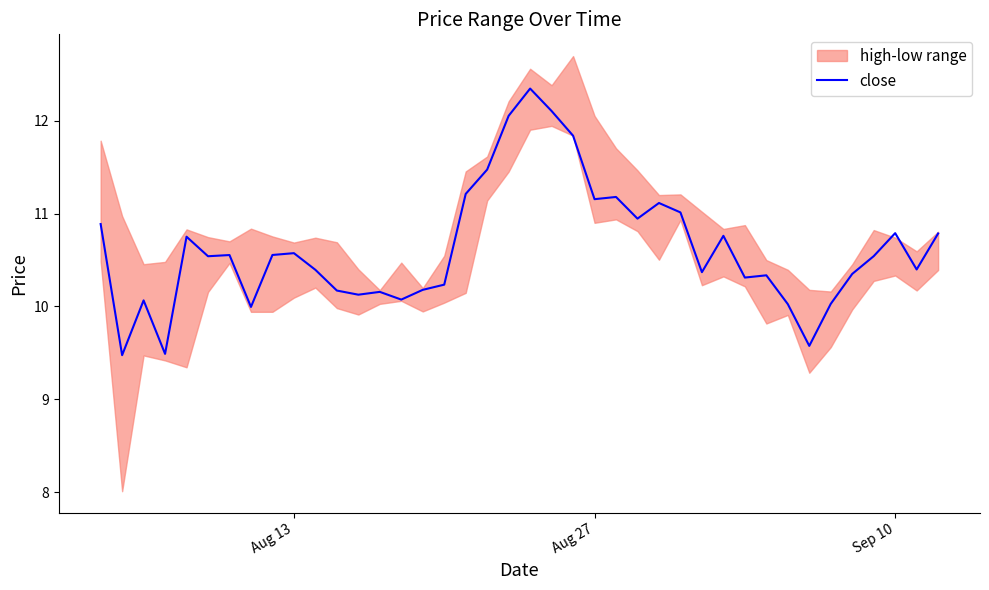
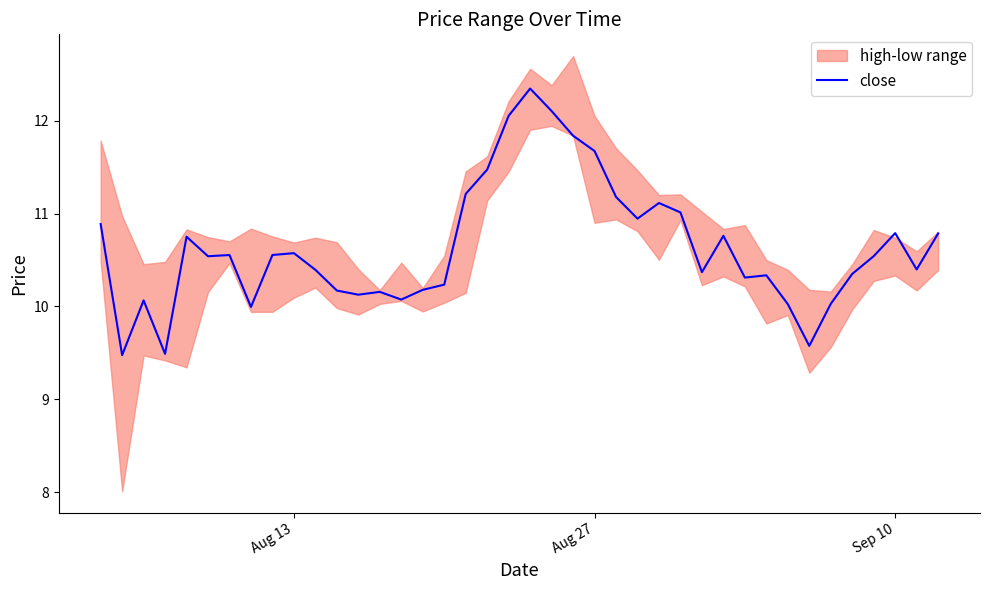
close, Aug 27: 11.2 -> 11.7
